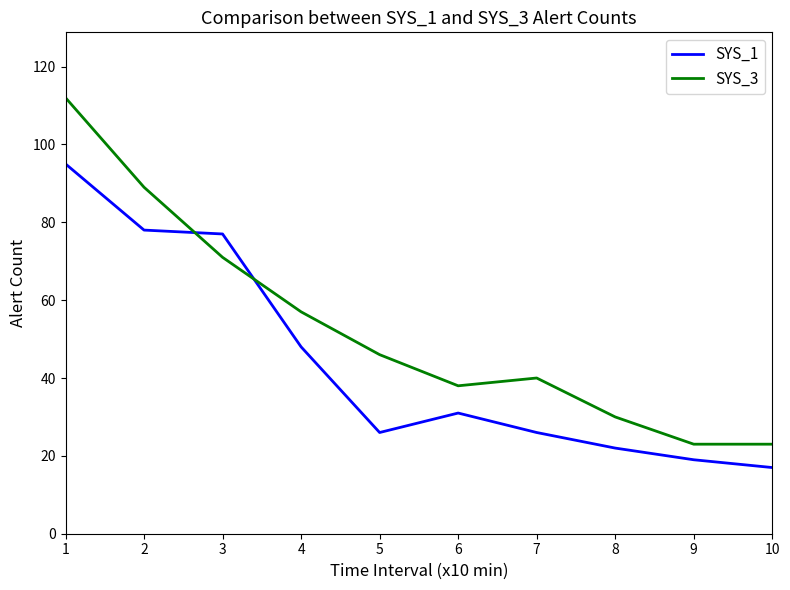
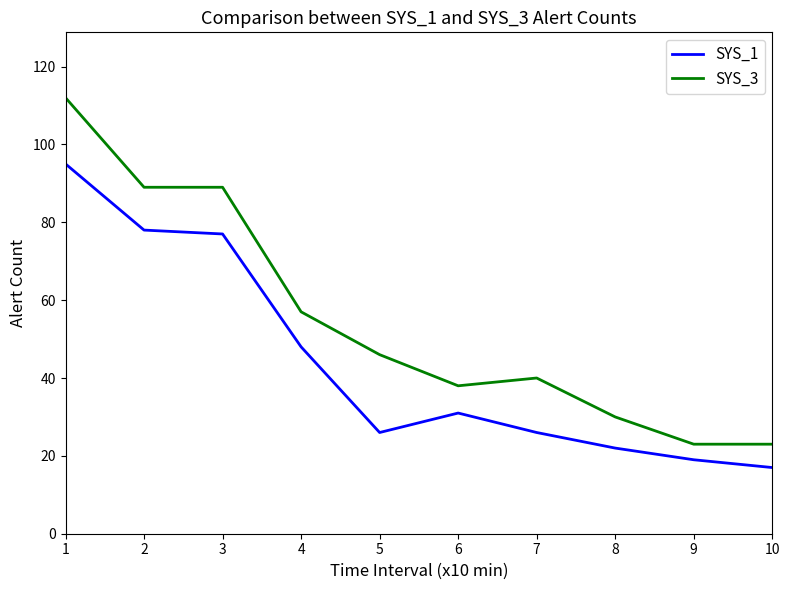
SYS_3, 3: 71 -> 89
